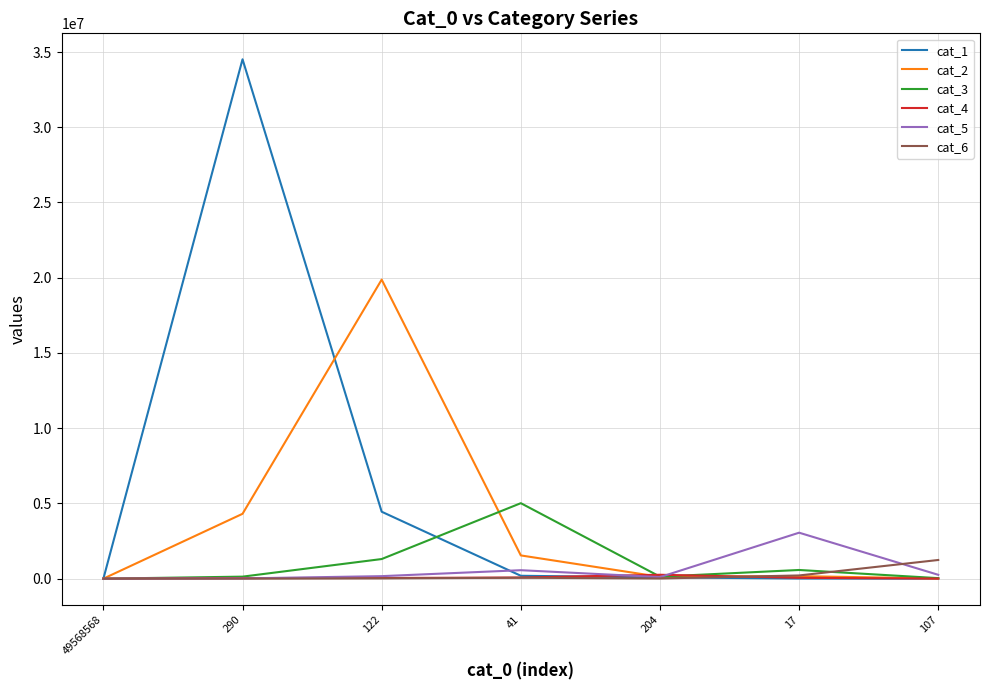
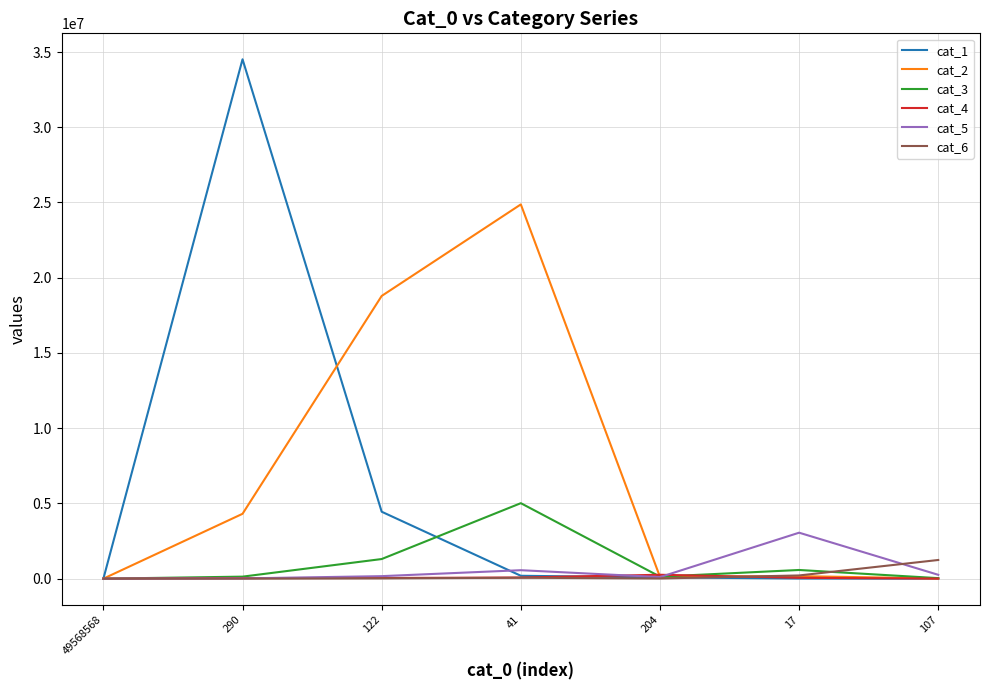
cat_2, 122: 19900000 -> 18800000
cat_2, 41: 1500000 -> 24900000
